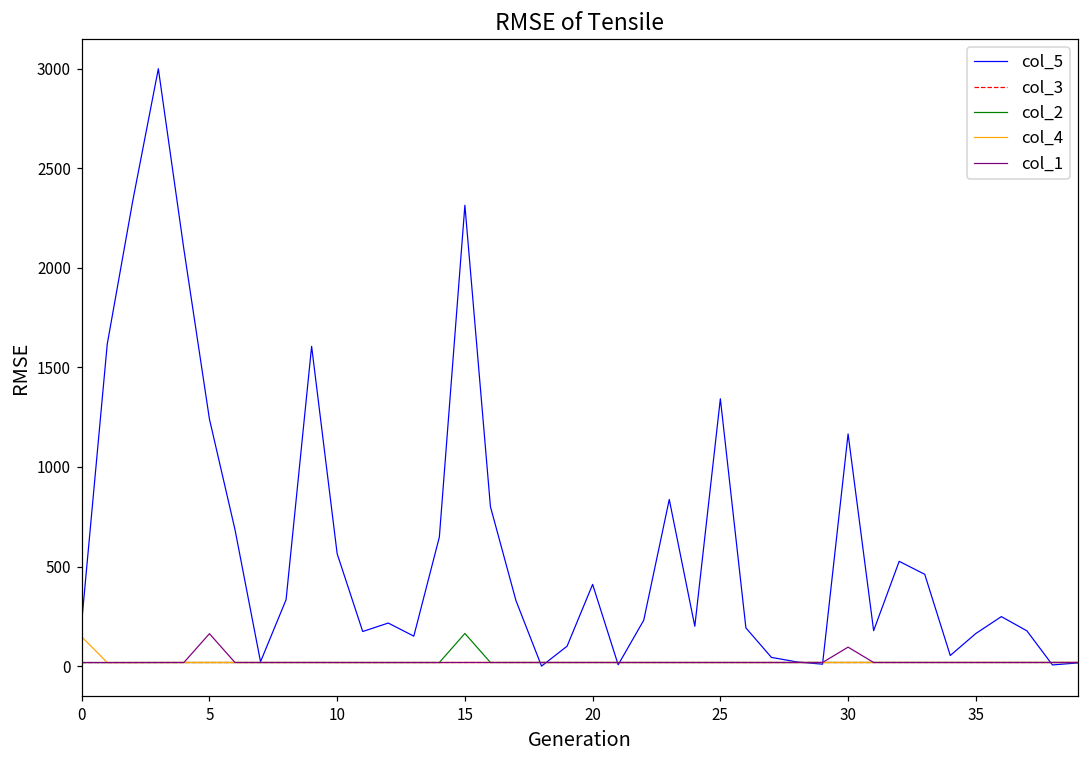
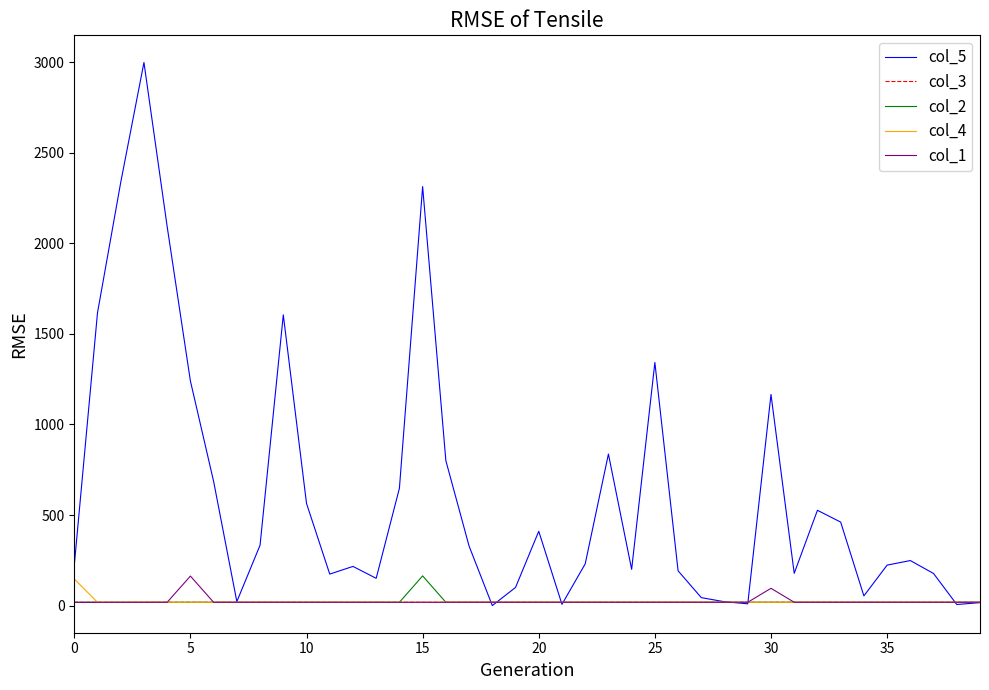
col_5, 35: 160 -> 220
